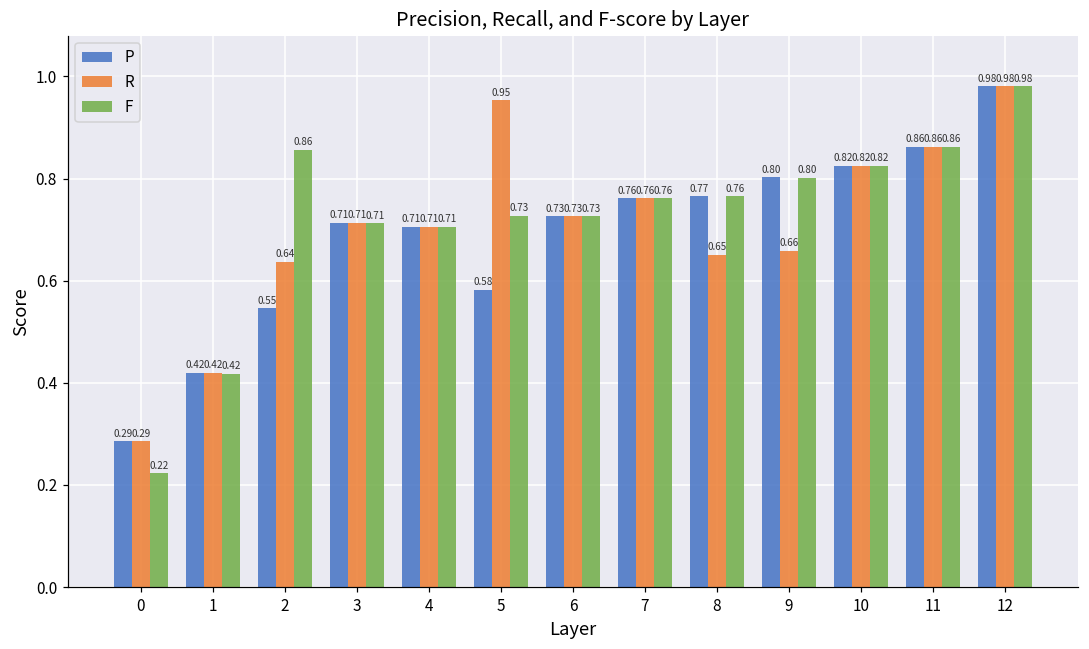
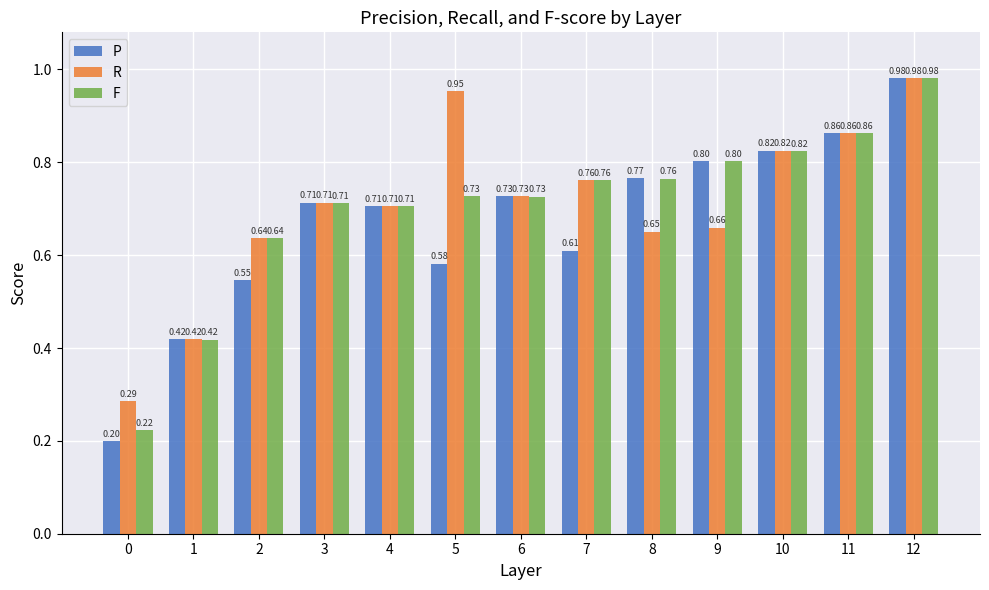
P, 0: 0.29 -> 0.20
F, 2: 0.86 -> 0.64
P, 7: 0.76 -> 0.61
